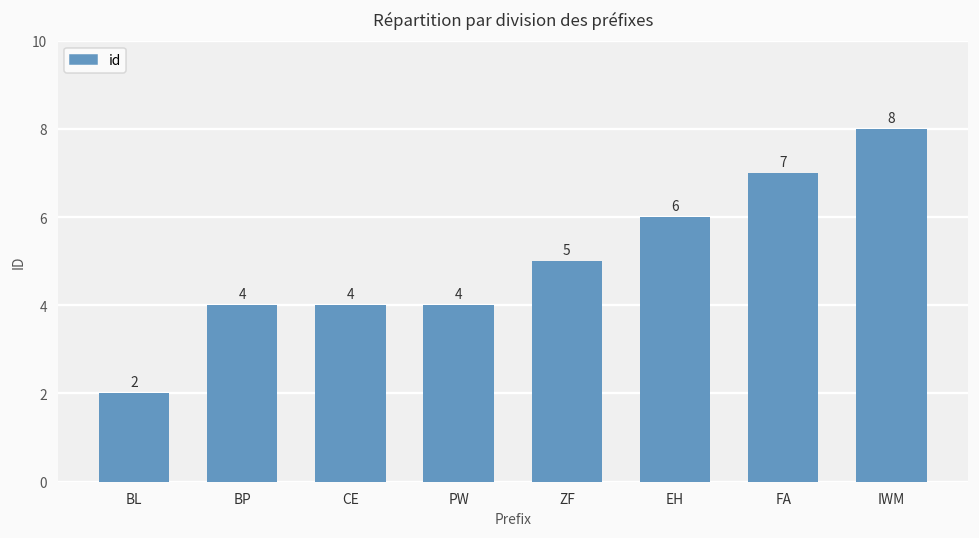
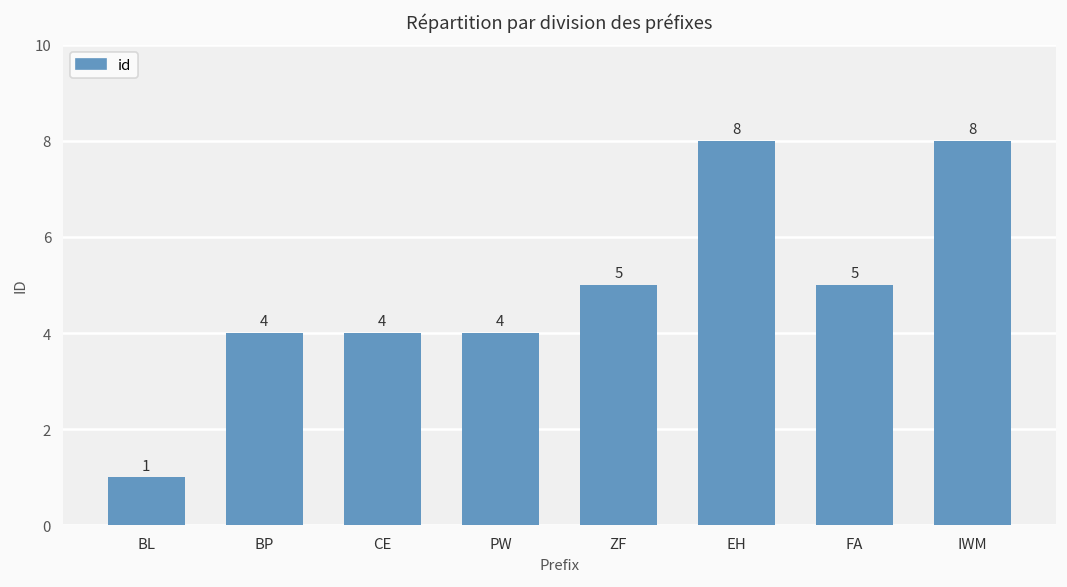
BL: 2 -> 1
EH: 6 -> 8
FA: 7 -> 5
